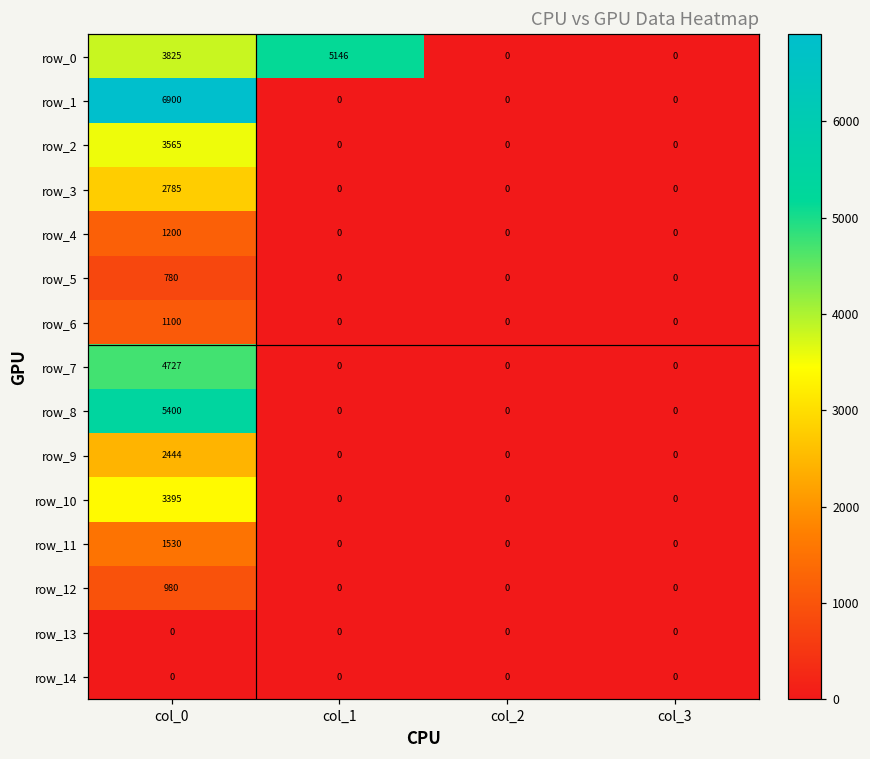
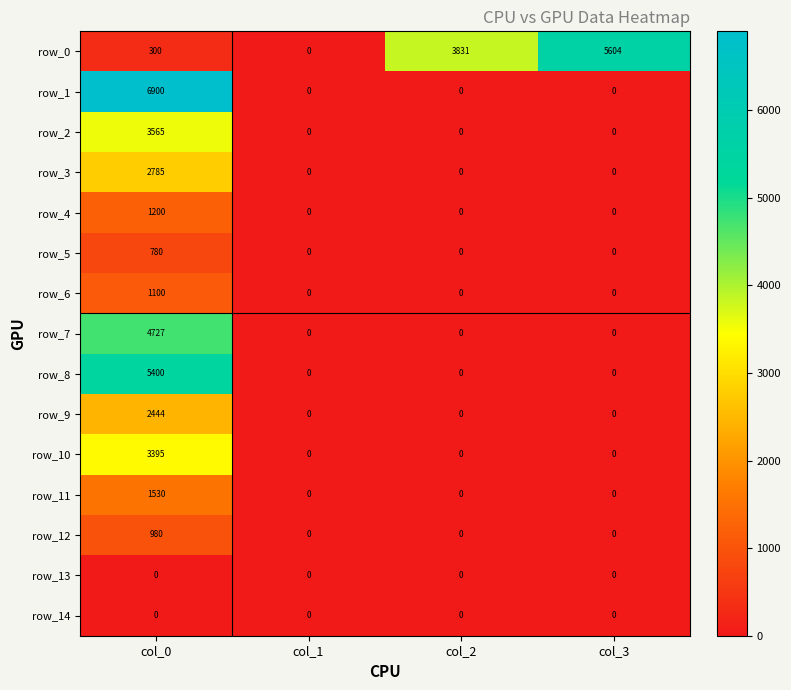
row_0, col_0: 3825 -> 300
row_0, col_1: 5146 -> 0
row_0, col_2: 0 -> 3831
row_0, col_3: 0 -> 5604
